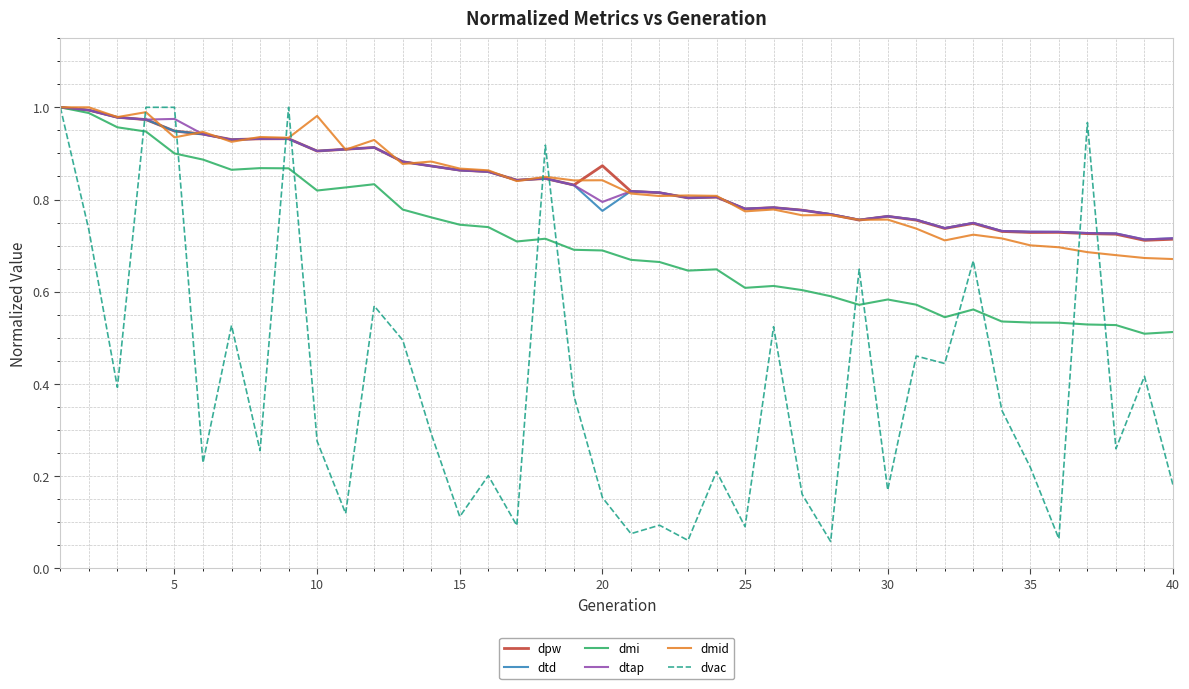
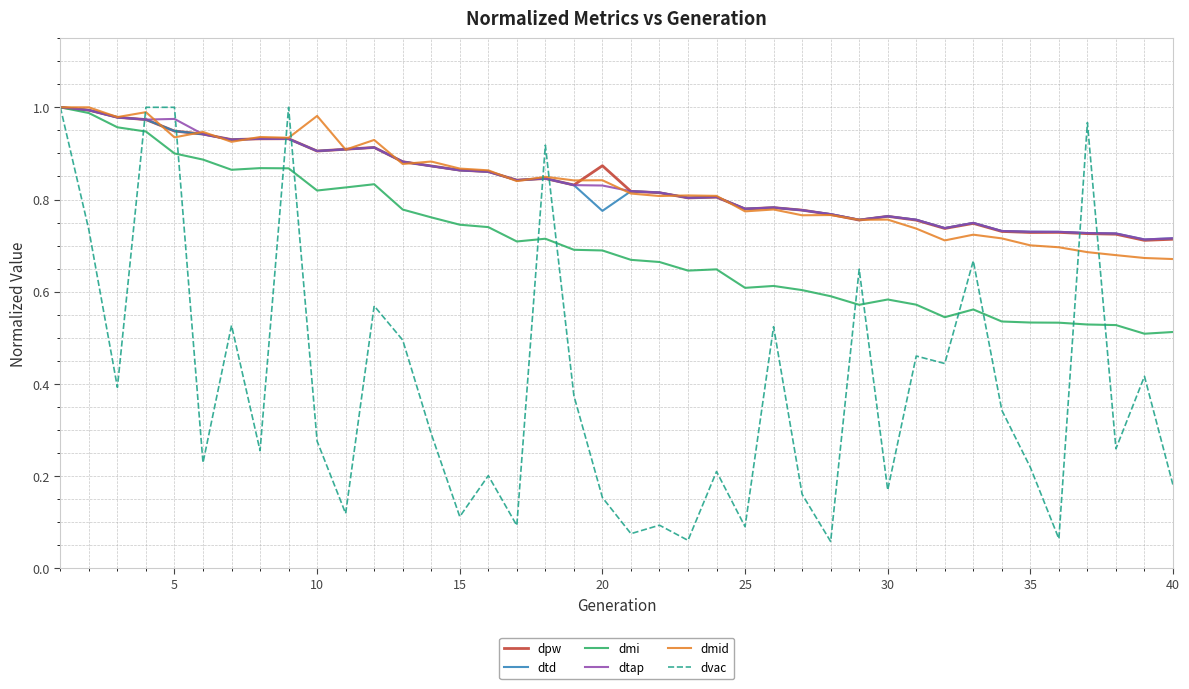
dtap, 20: 0.79 -> 0.83
